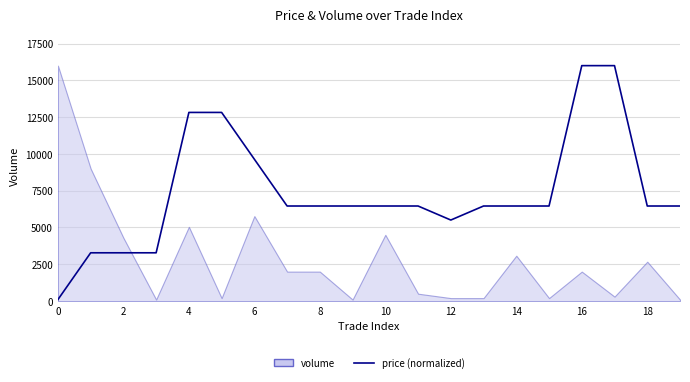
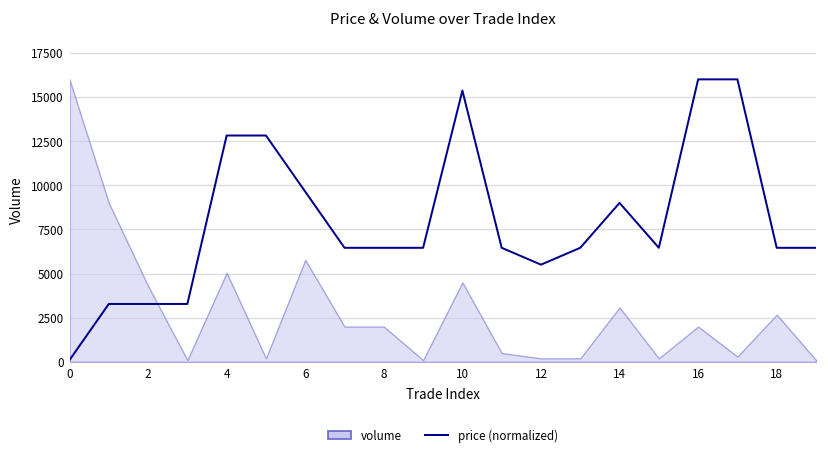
price (normalized), 10: 6500 -> 15400
price (normalized), 14: 6500 -> 9000
